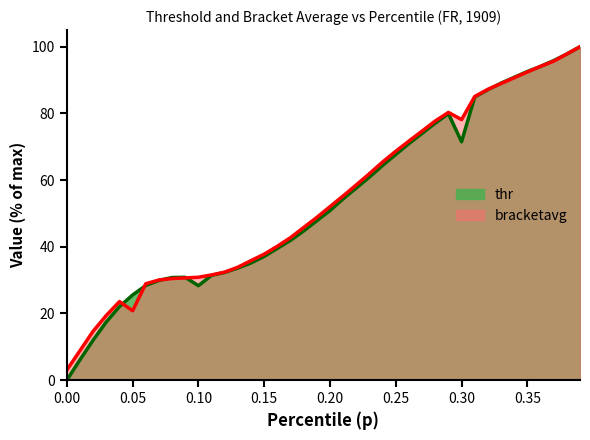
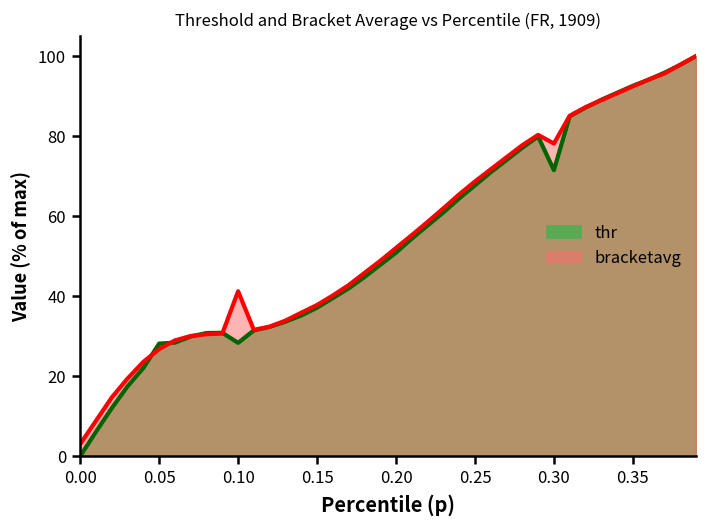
thr, 0.05: 26 -> 28
bracketavg, 0.05: 21 -> 27
bracketavg, 0.10: 31 -> 41
